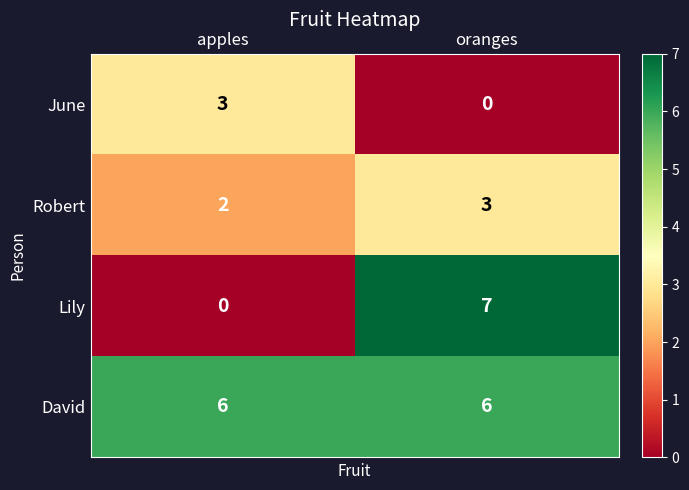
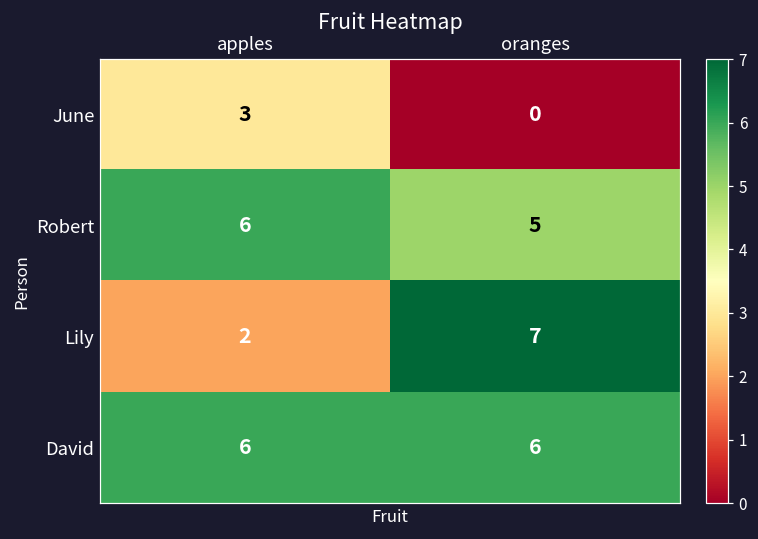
Robert, apples: 2 -> 6
Robert, oranges: 3 -> 5
Lily, apples: 0 -> 2
